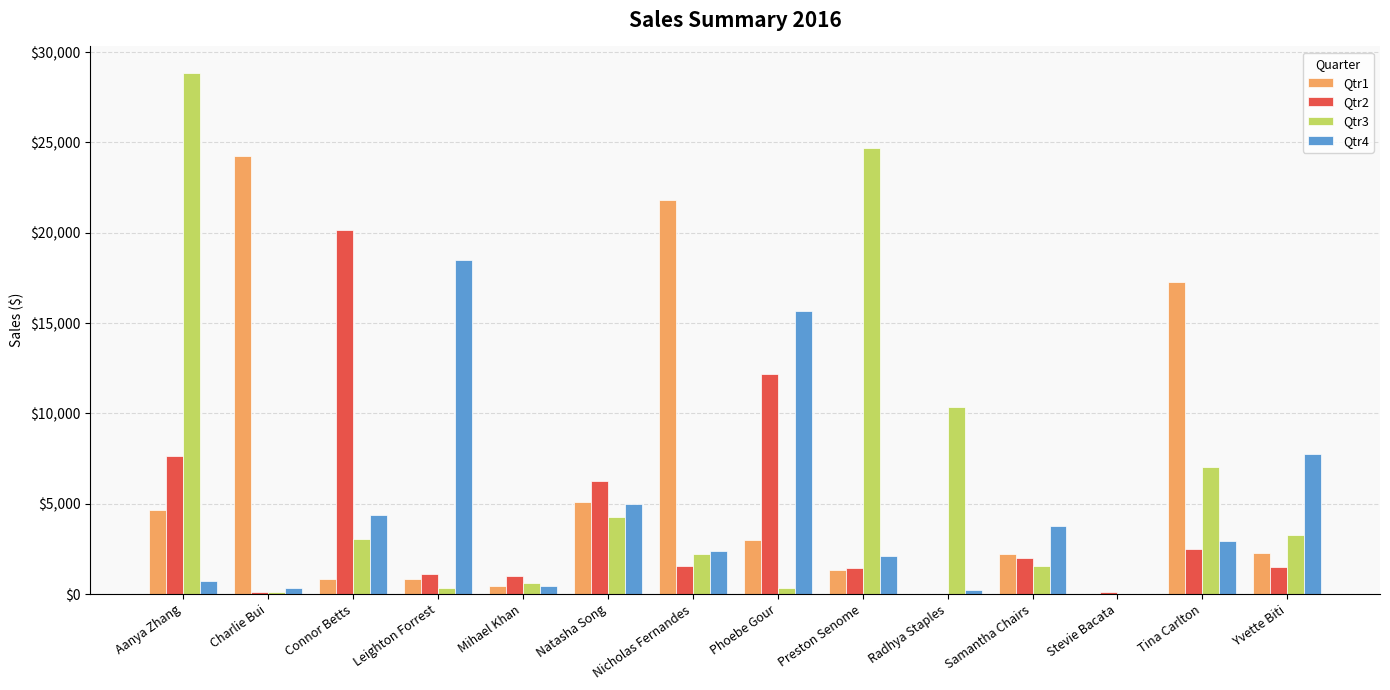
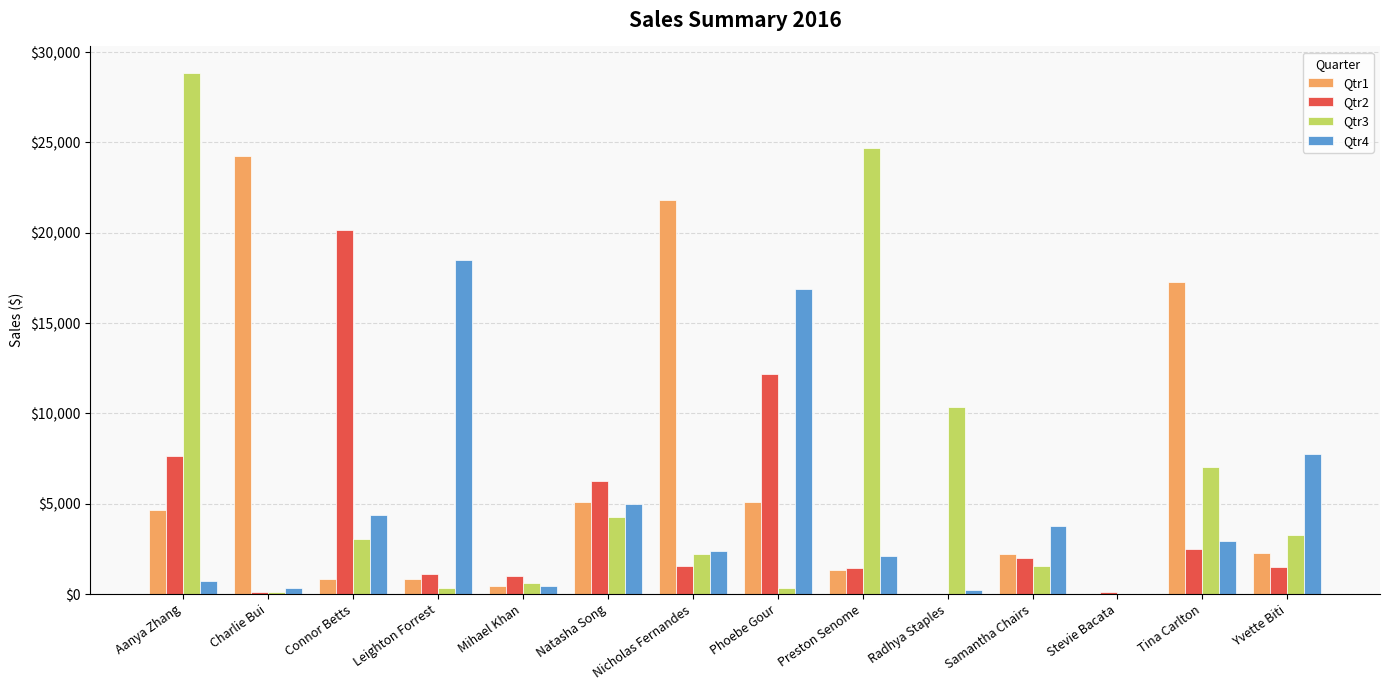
Qtr1, Phoebe Gour: $3,000 -> $5,100
Qtr4, Phoebe Gour: $15,700 -> $16,900
